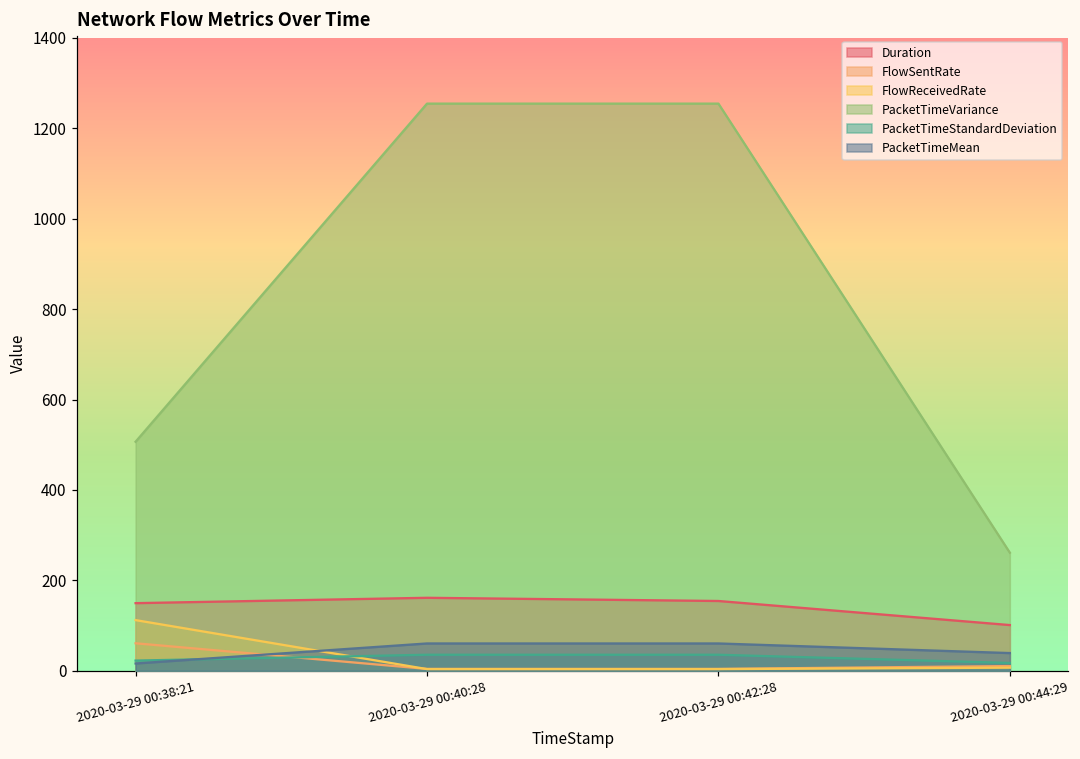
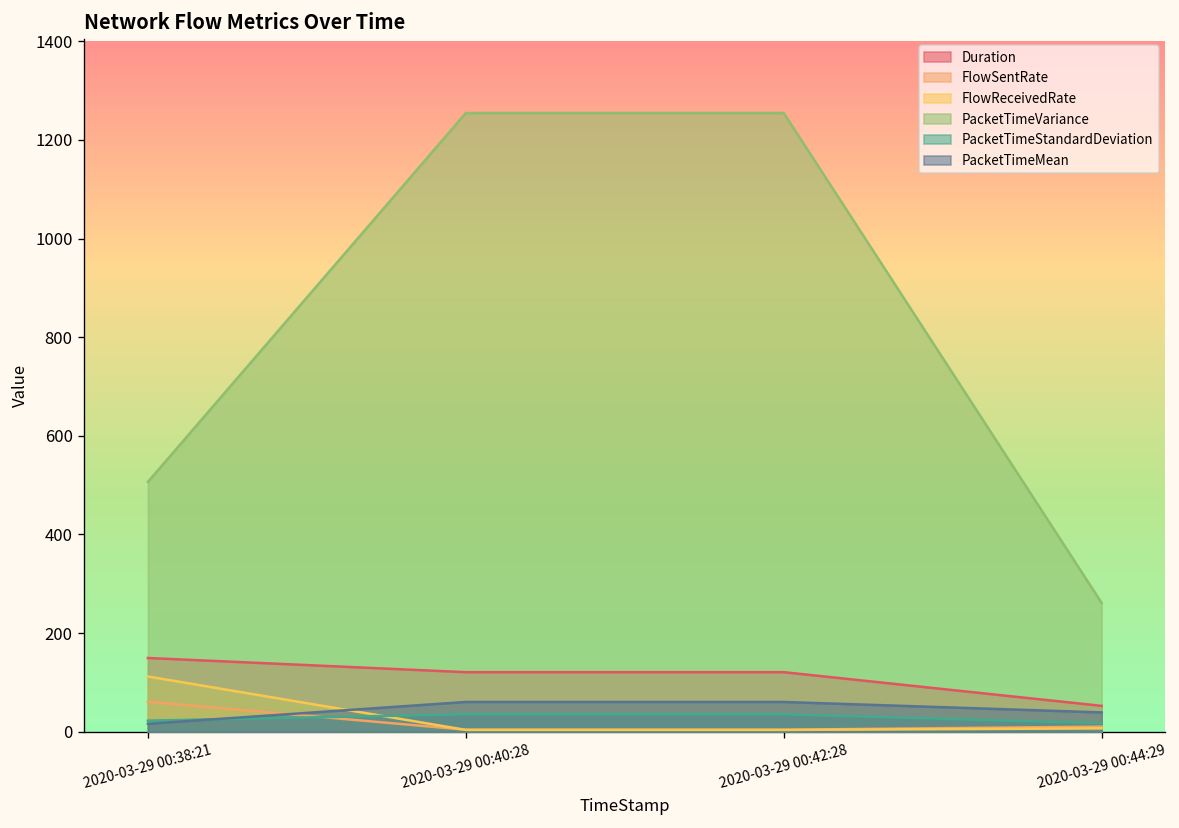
Duration, 2020-03-29 00:40:28: 160 -> 120
Duration, 2020-03-29 00:42:28: 150 -> 120
Duration, 2020-03-29 00:44:29: 100 -> 50
